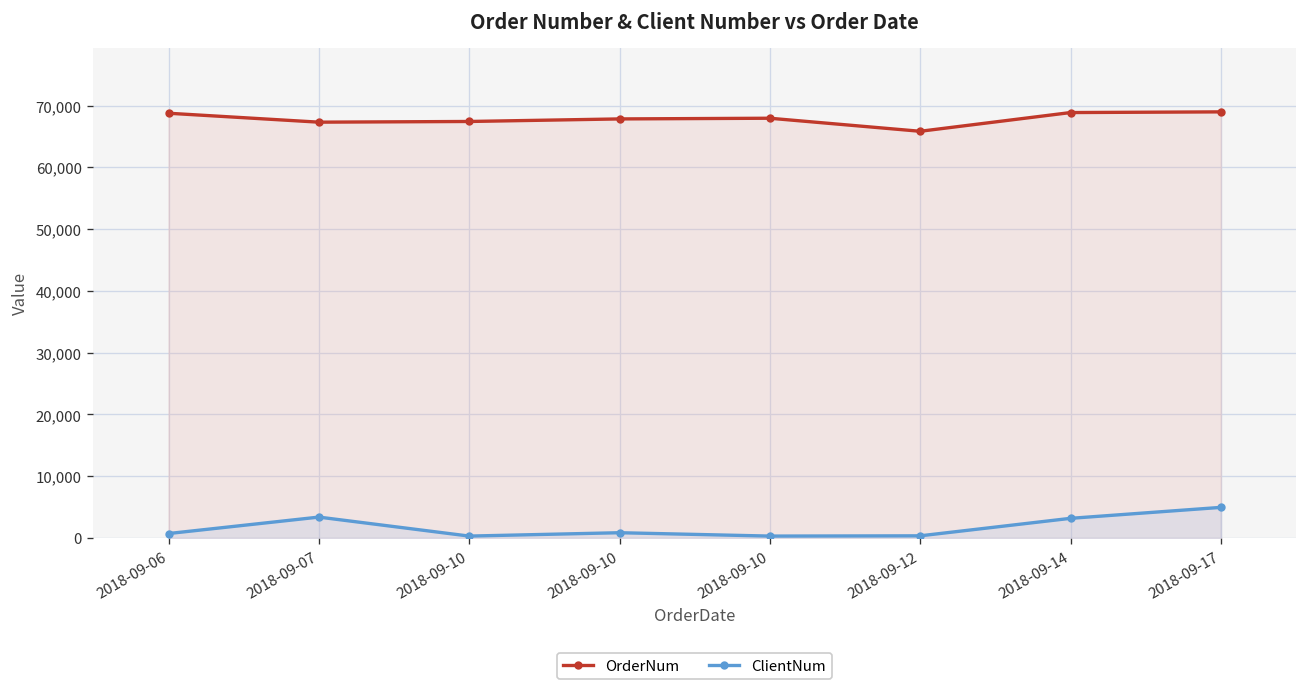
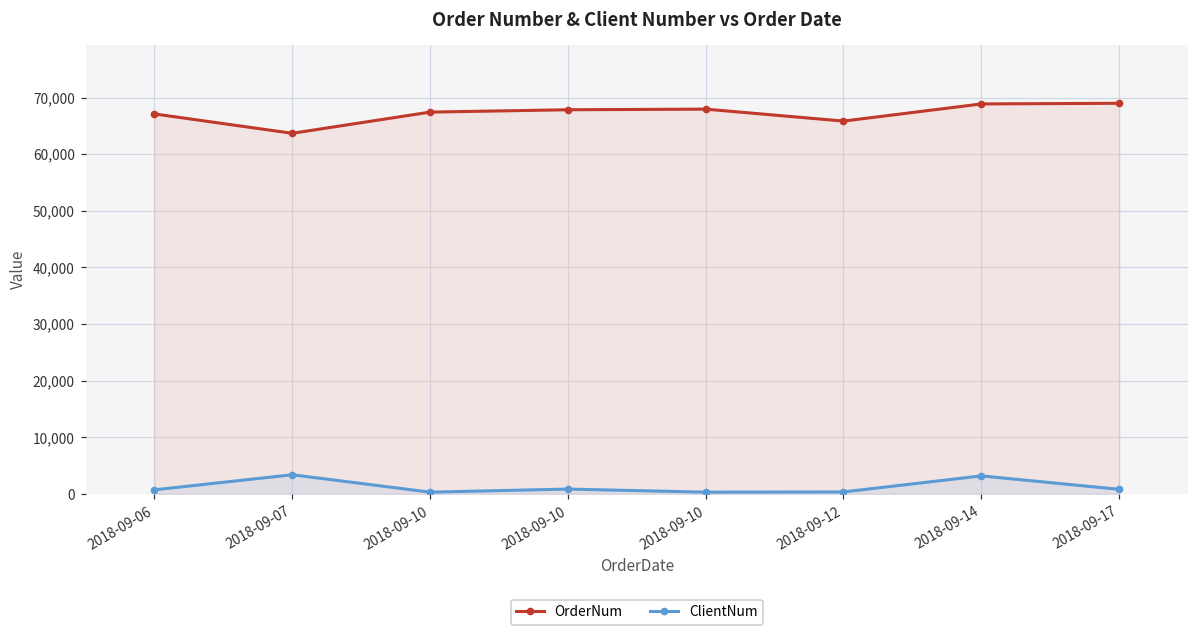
OrderNum, 2018-09-06: 69,000 -> 67,000
OrderNum, 2018-09-07: 67,000 -> 64,000
ClientNum, 2018-09-17: 5,000 -> 1,000
